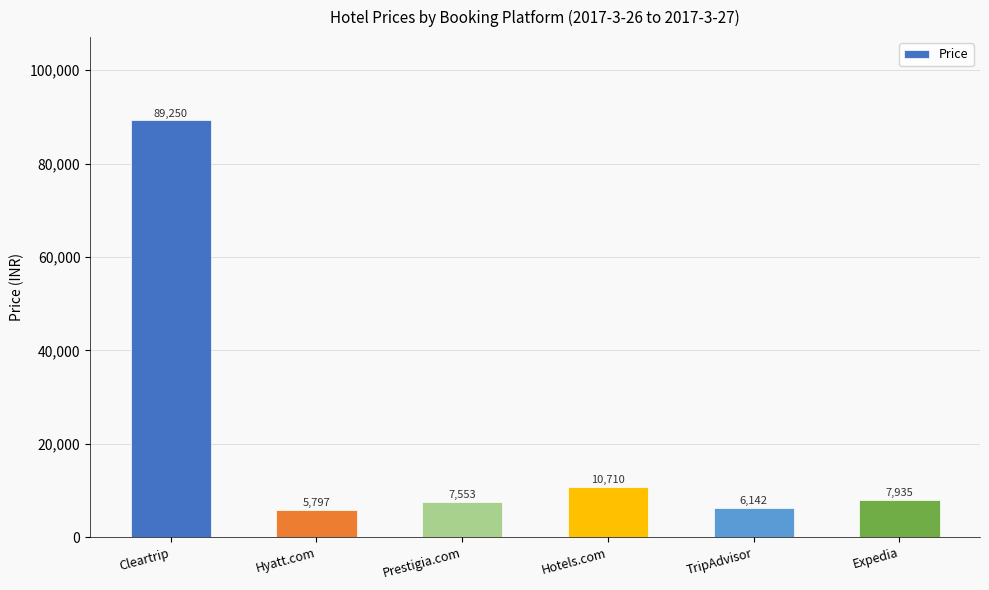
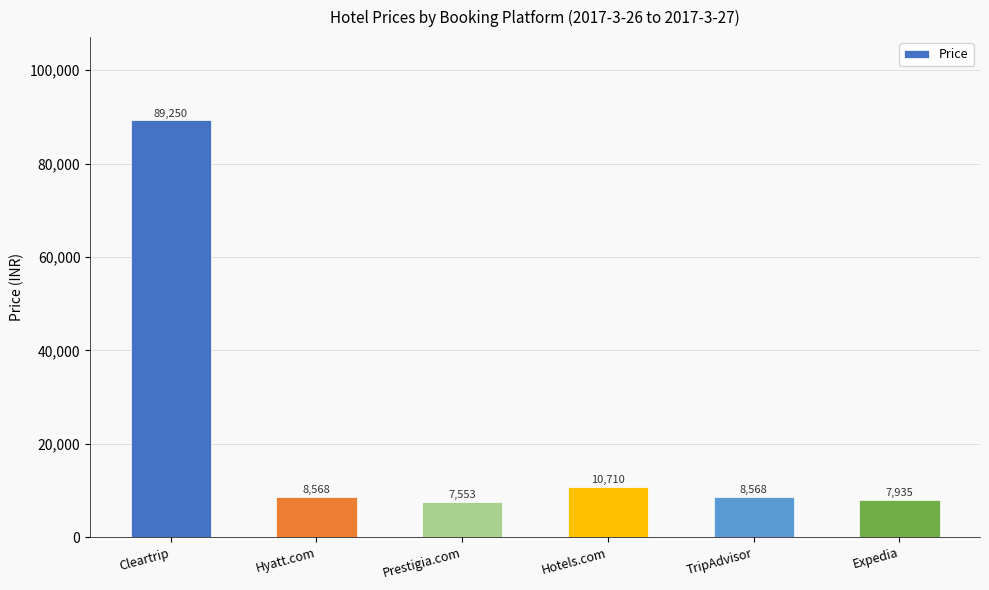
Hyatt.com: 5,797 -> 8,568
TripAdvisor: 6,142 -> 8,568
